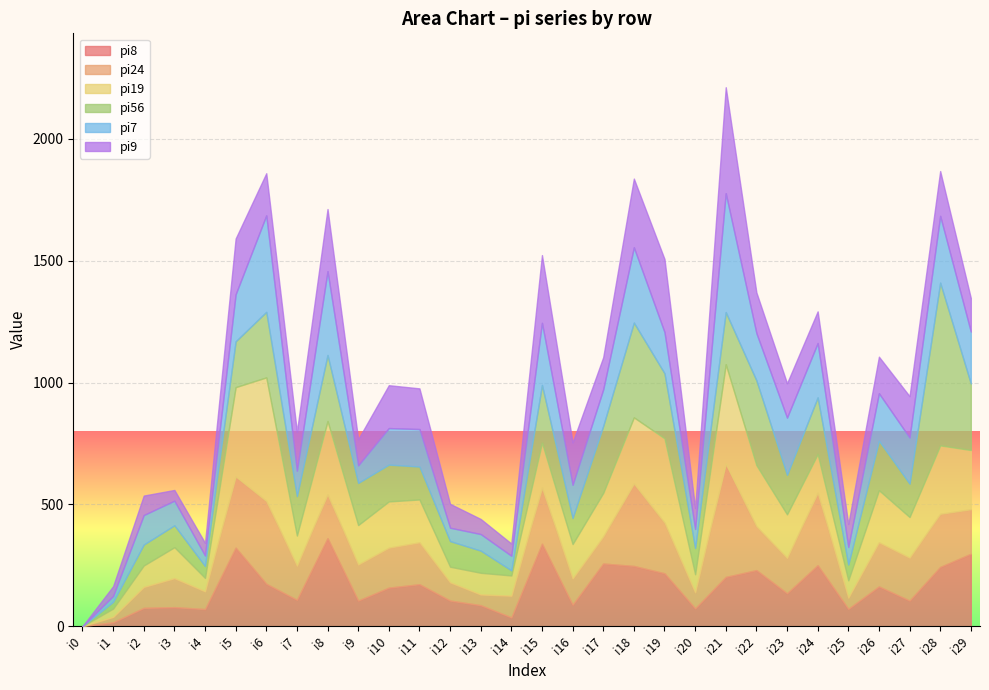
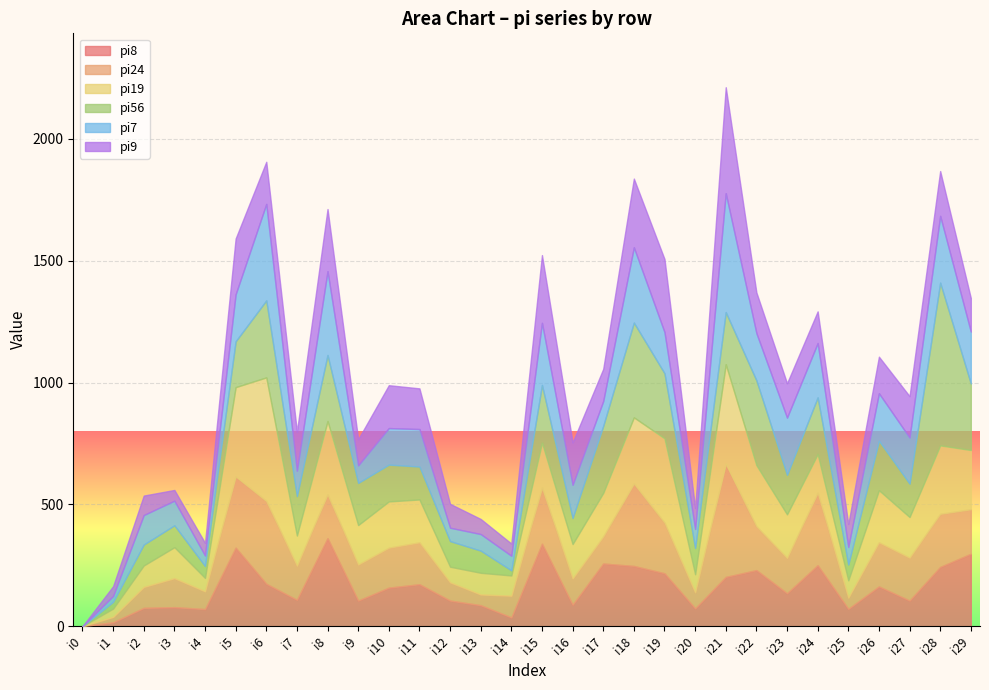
pi56, i6: 270 -> 320
pi7, i17: 150 -> 100
